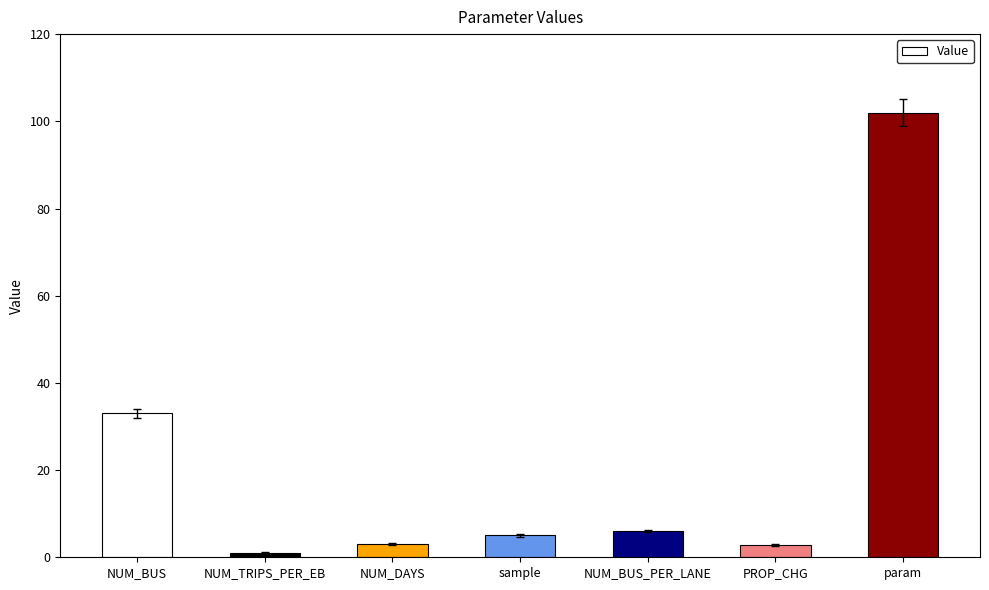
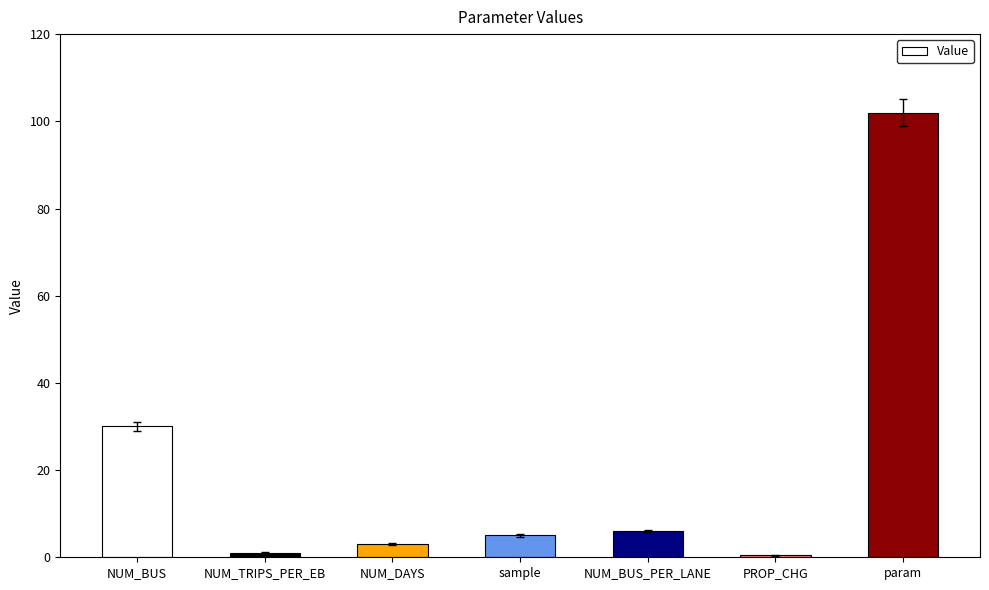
Value, NUM_BUS: 33 -> 30
Value, PROP_CHG: 3 -> 1
